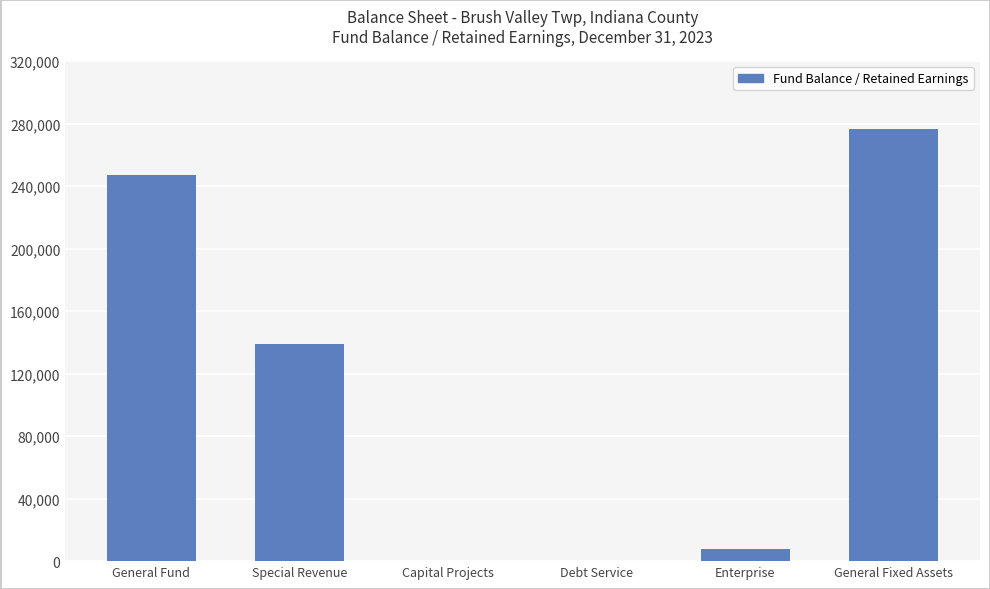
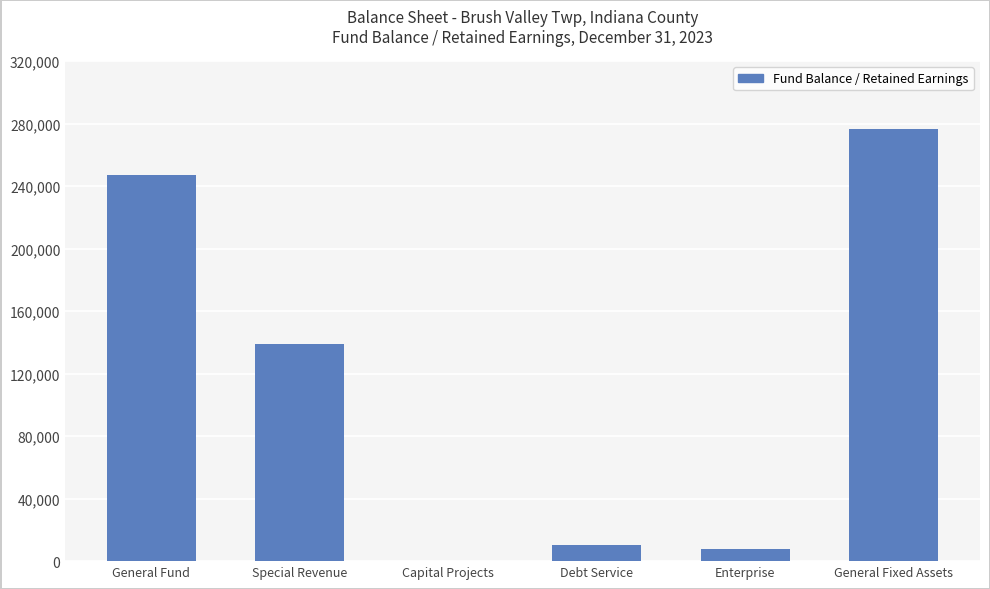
Debt Service: 0 -> 10,000
